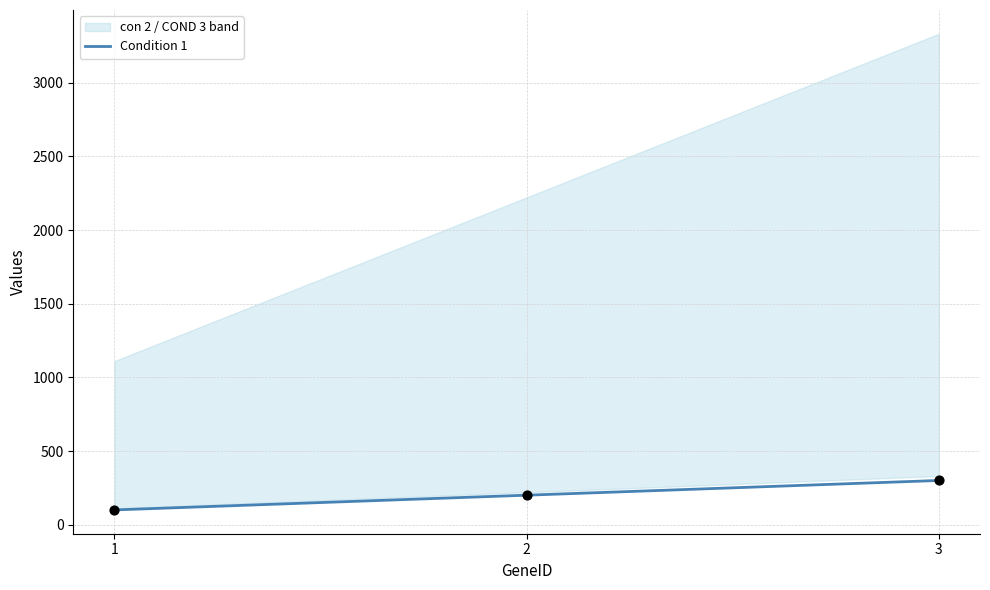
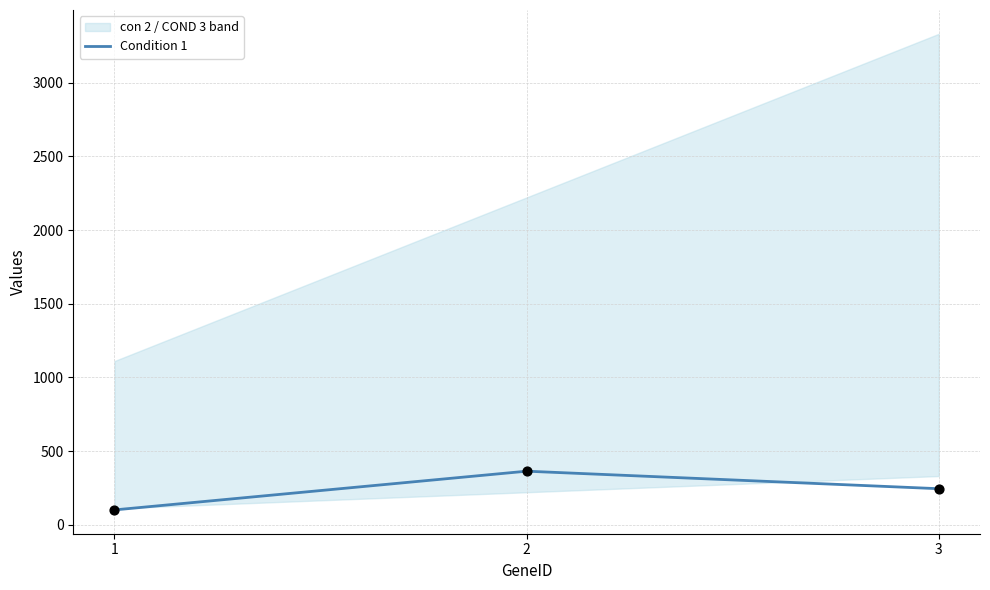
Condition 1, 2: 200 -> 360
Condition 1, 3: 300 -> 240
